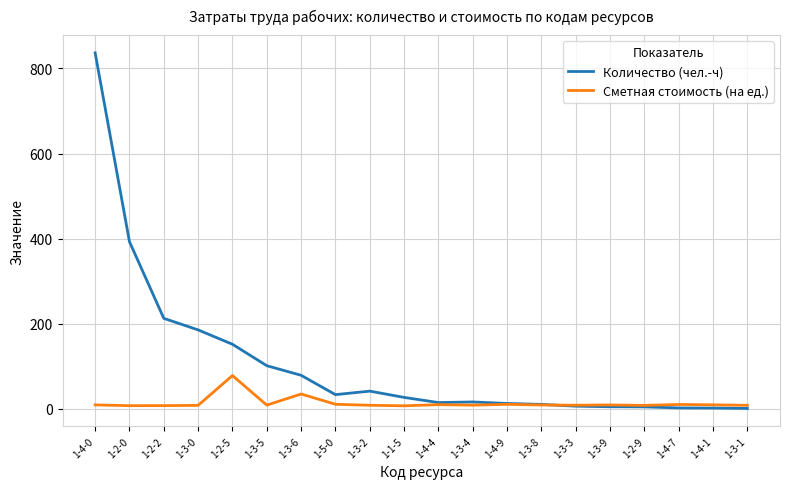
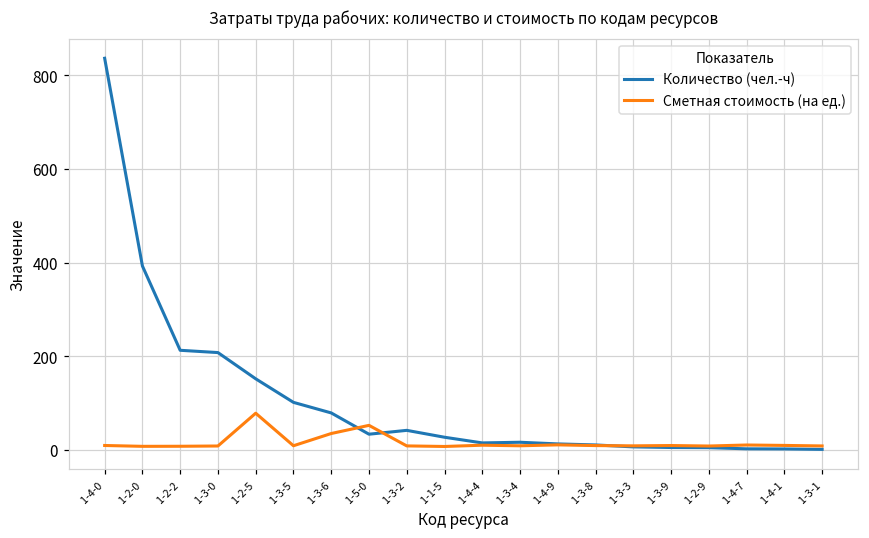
Количество (чел.-ч), 1-3-0: 190 -> 210
Сметная стоимость (на ед.), 1-5-0: 10 -> 50
